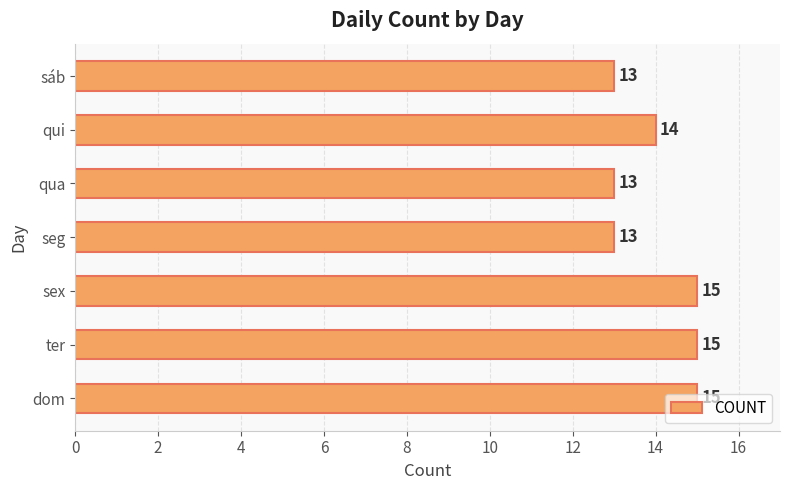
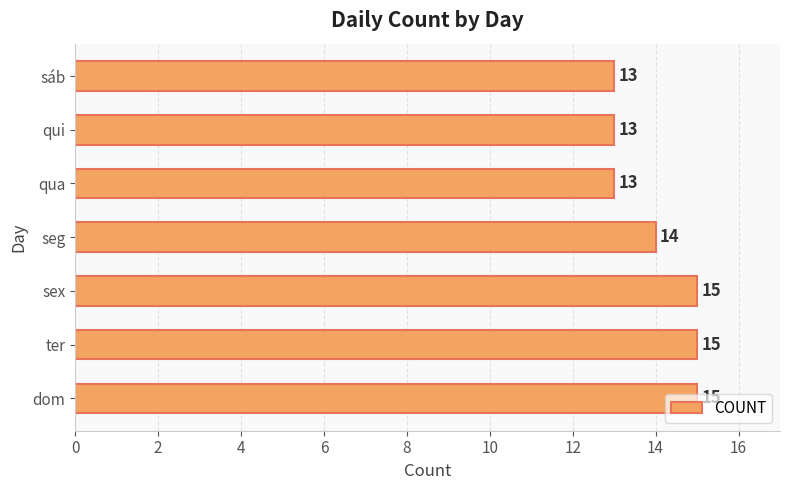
qui: 14 -> 13
seg: 13 -> 14
